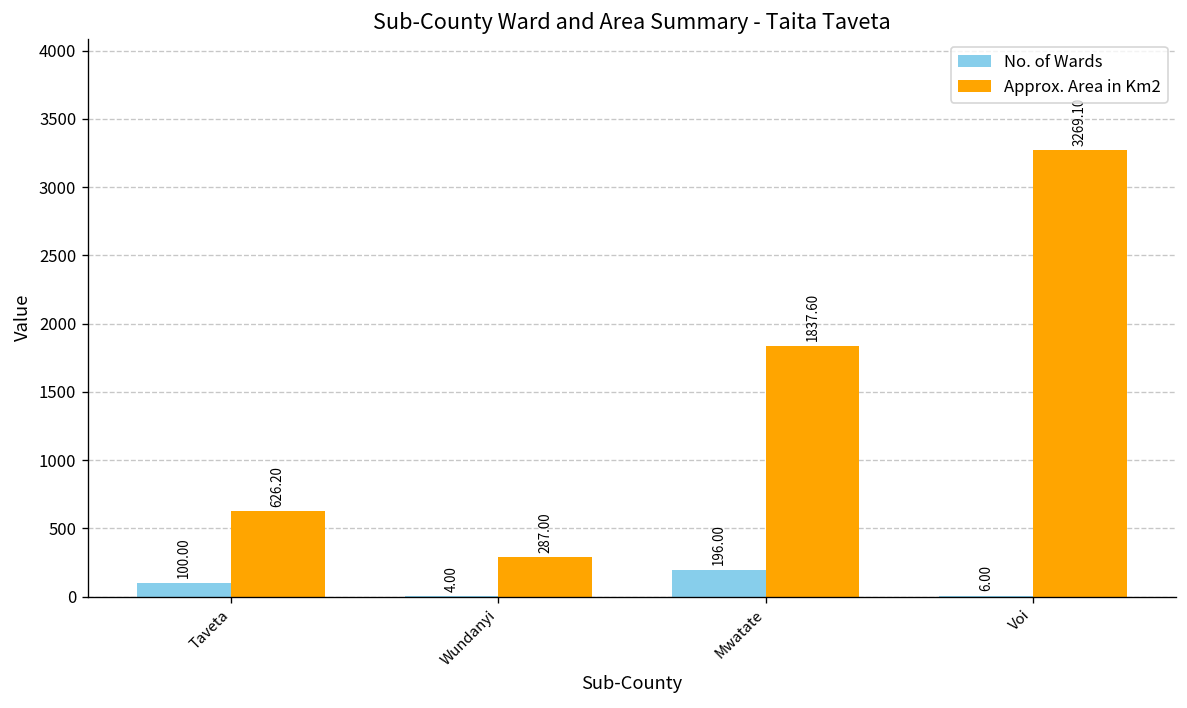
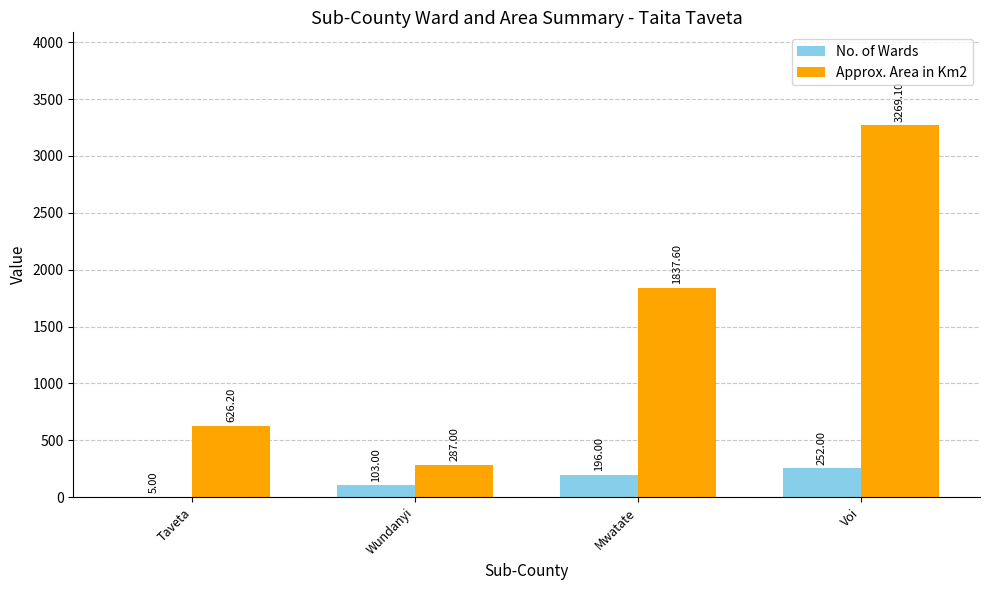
No. of Wards, Taveta: 100.00 -> 5.00
No. of Wards, Wundanyi: 4.00 -> 103.00
No. of Wards, Voi: 6.00 -> 252.00
